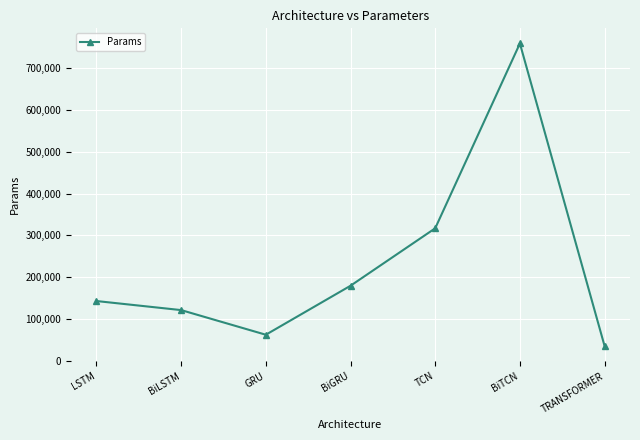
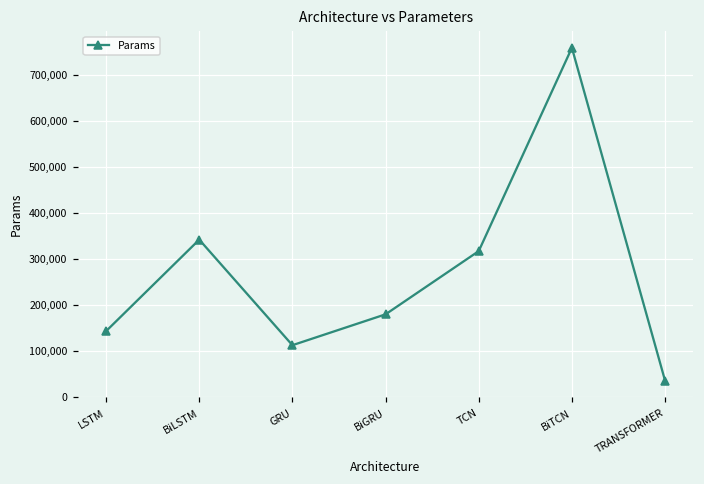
BiLSTM: 120,000 -> 340,000
GRU: 60,000 -> 110,000
